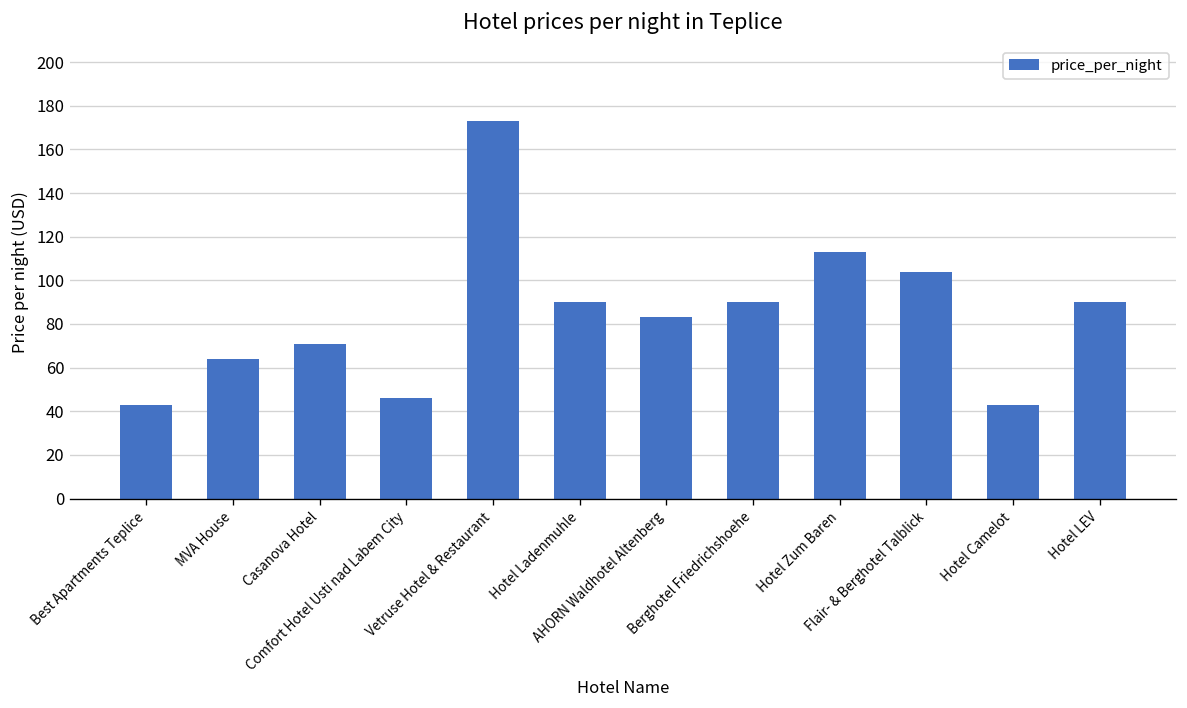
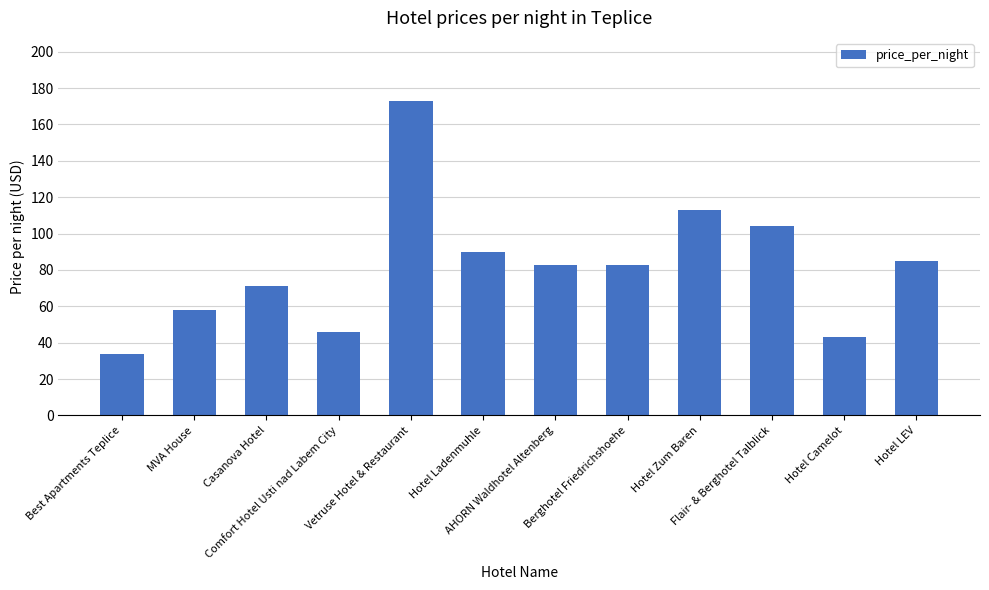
Best Apartments Teplice: 43 -> 34
MVA House: 64 -> 58
Berghotel Friedrichshoehe: 90 -> 83
Hotel LEV: 90 -> 85
